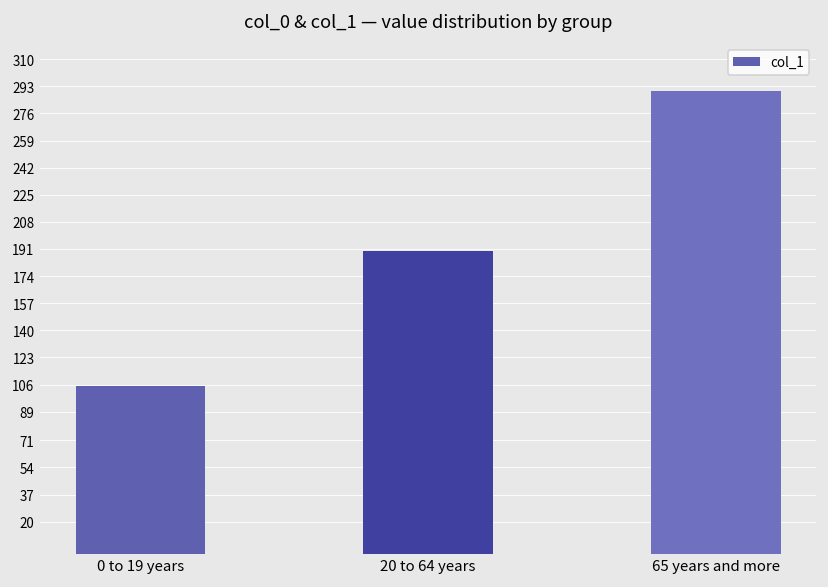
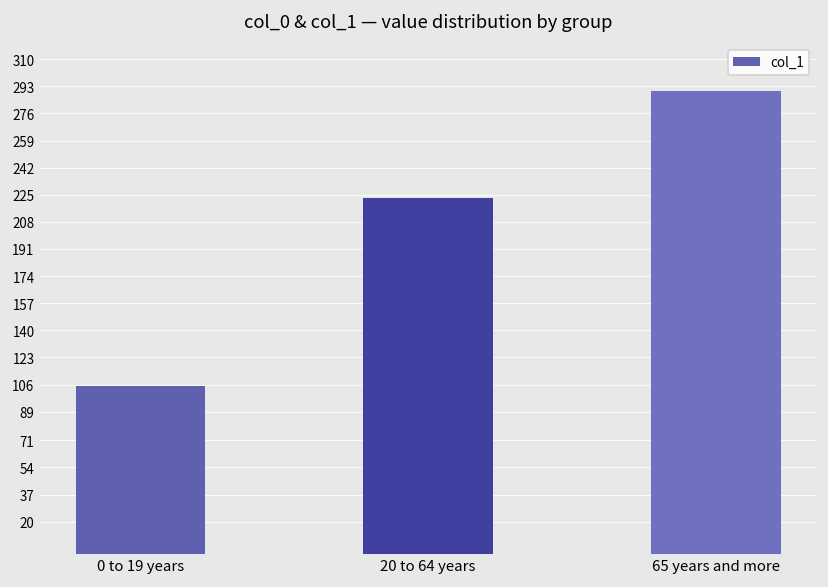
20 to 64 years: 190 -> 223
